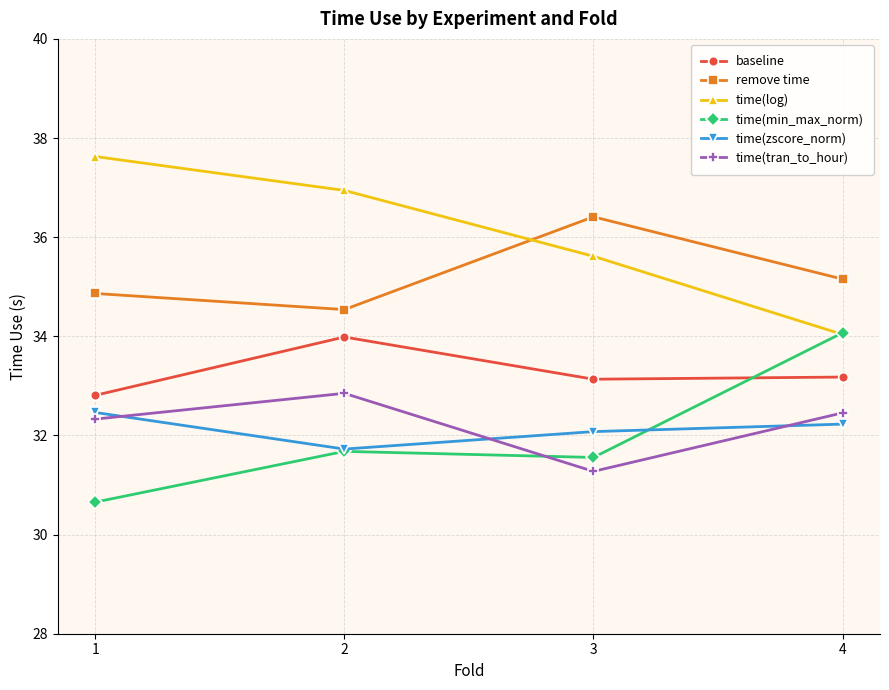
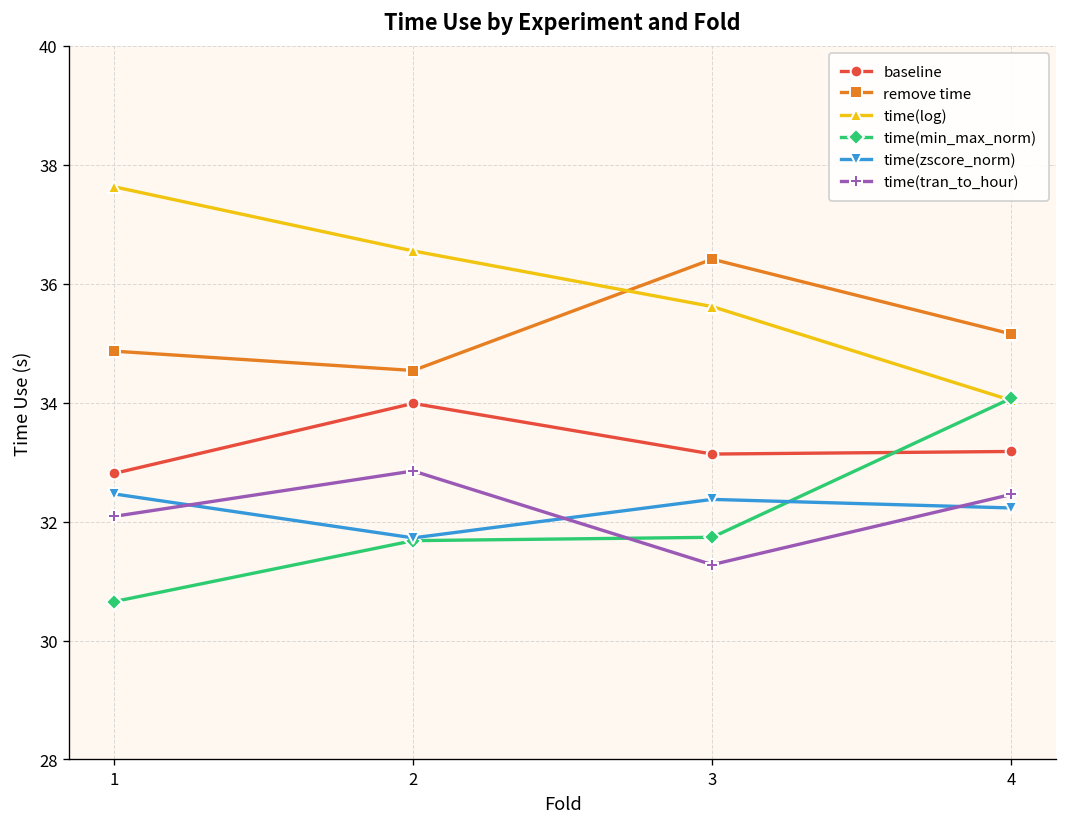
time(tran_to_hour), 1: 32.3 -> 32.1
time(log), 2: 36.9 -> 36.5
time(min_max_norm), 3: 31.6 -> 31.7
time(zscore_norm), 3: 32.1 -> 32.4
